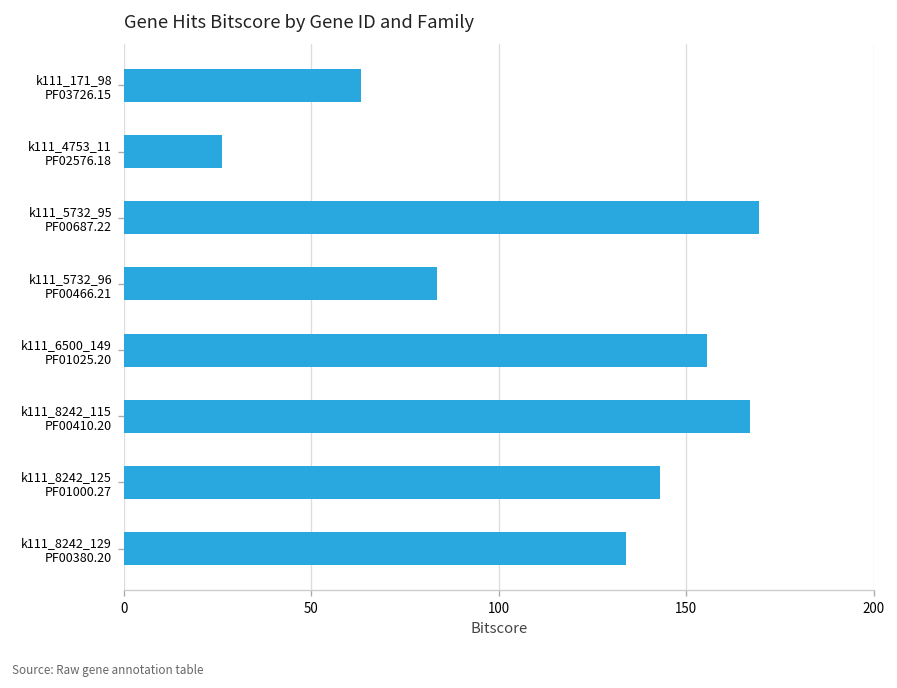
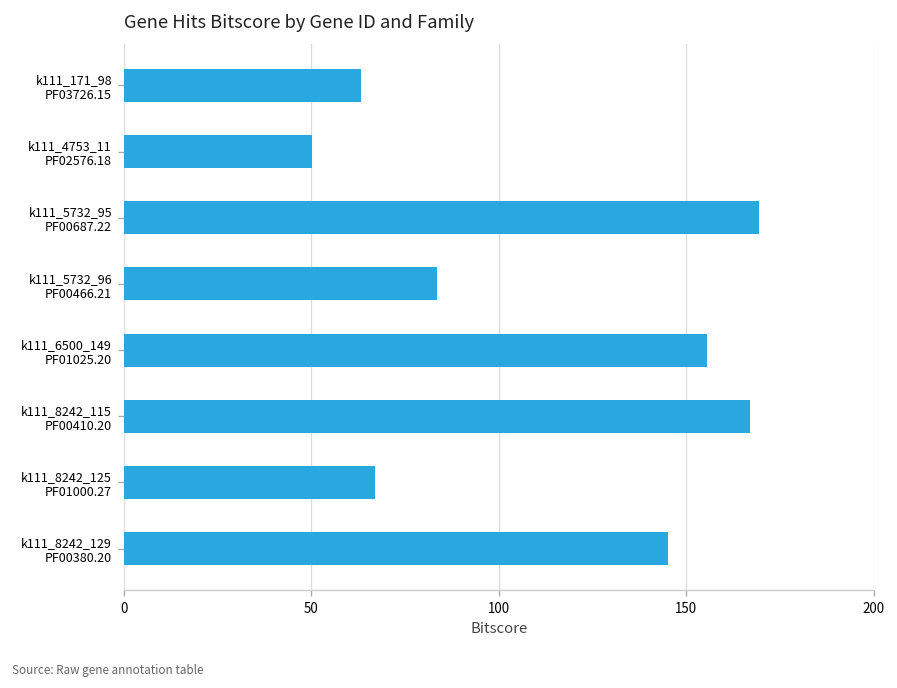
k111_4753_11 PF02576.18: 26 -> 50
k111_8242_125 PF01000.27: 143 -> 67
k111_8242_129 PF00380.20: 134 -> 145
